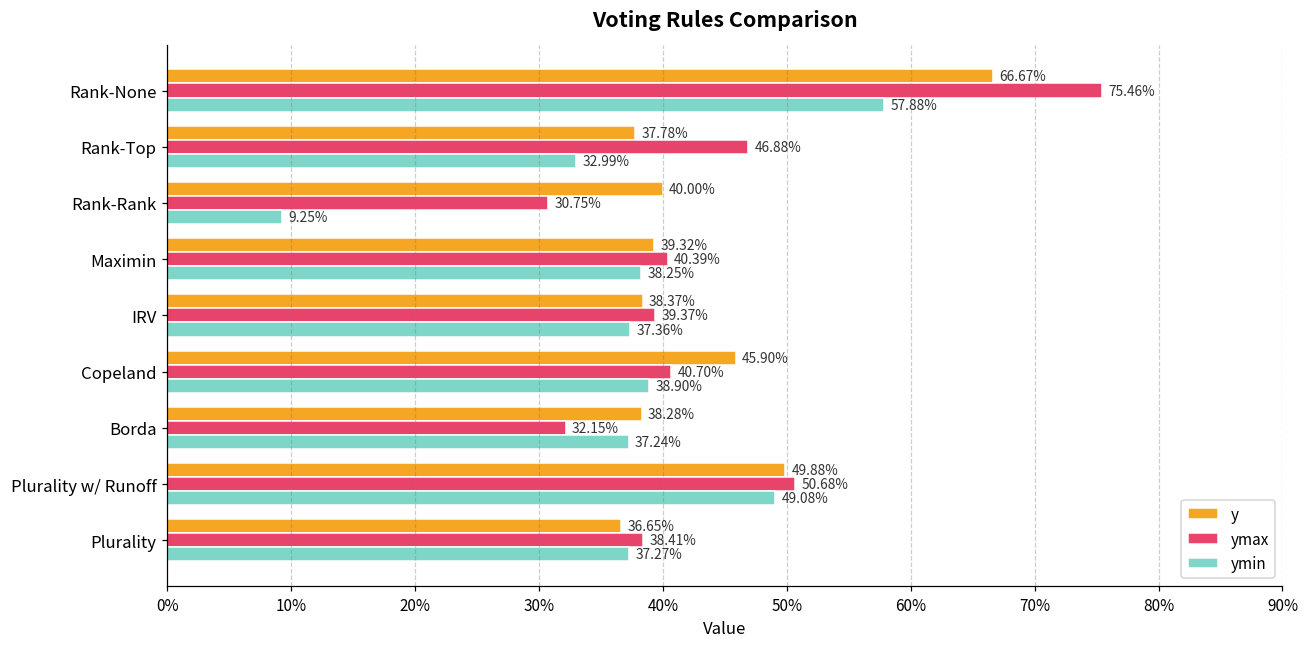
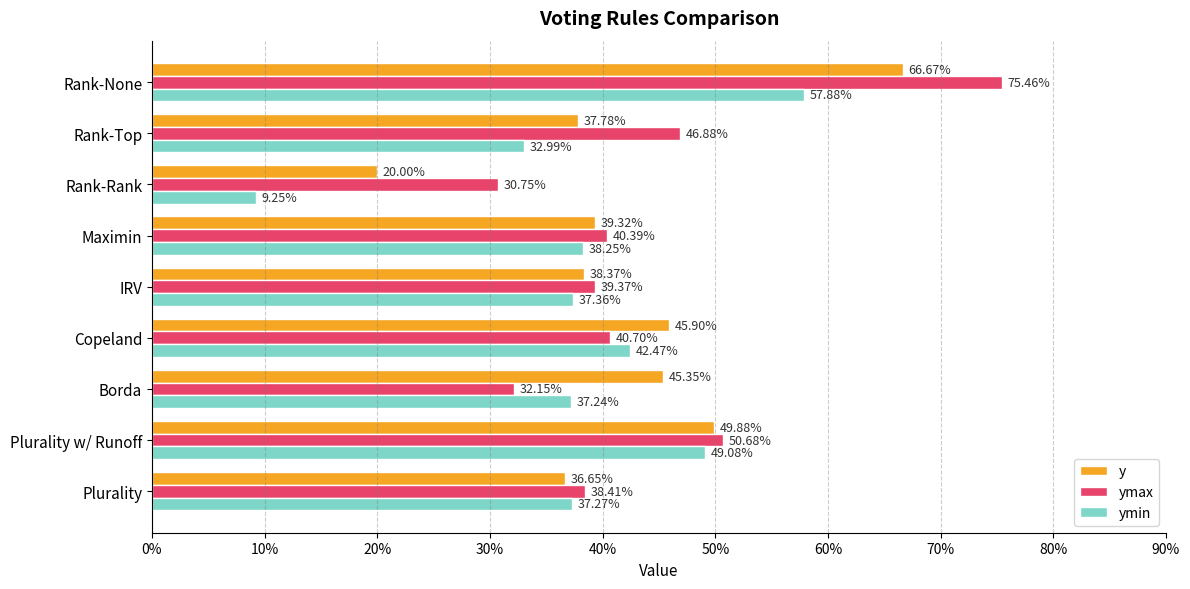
y, Rank-Rank: 40.00% -> 20.00%
ymin, Copeland: 38.90% -> 42.47%
y, Borda: 38.28% -> 45.35%
